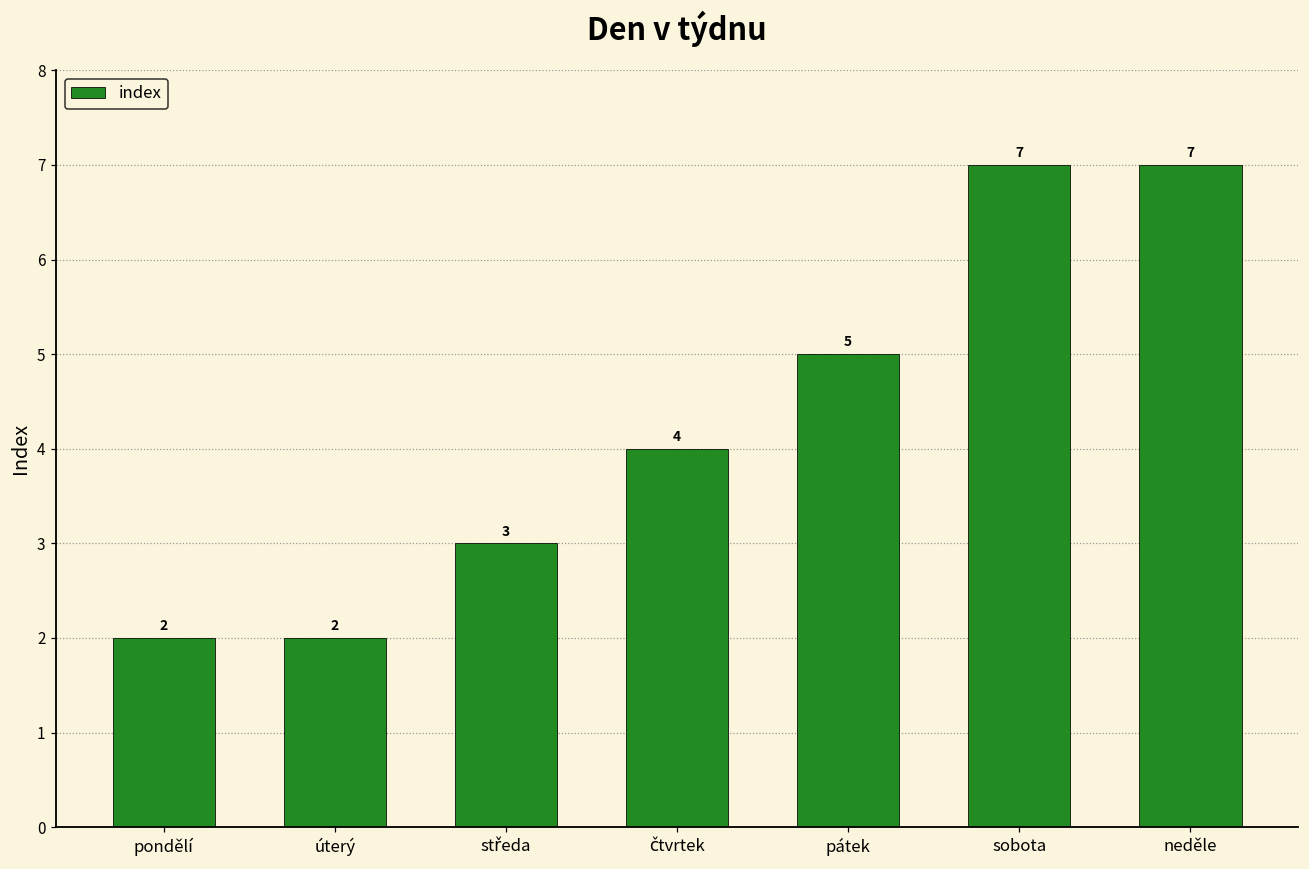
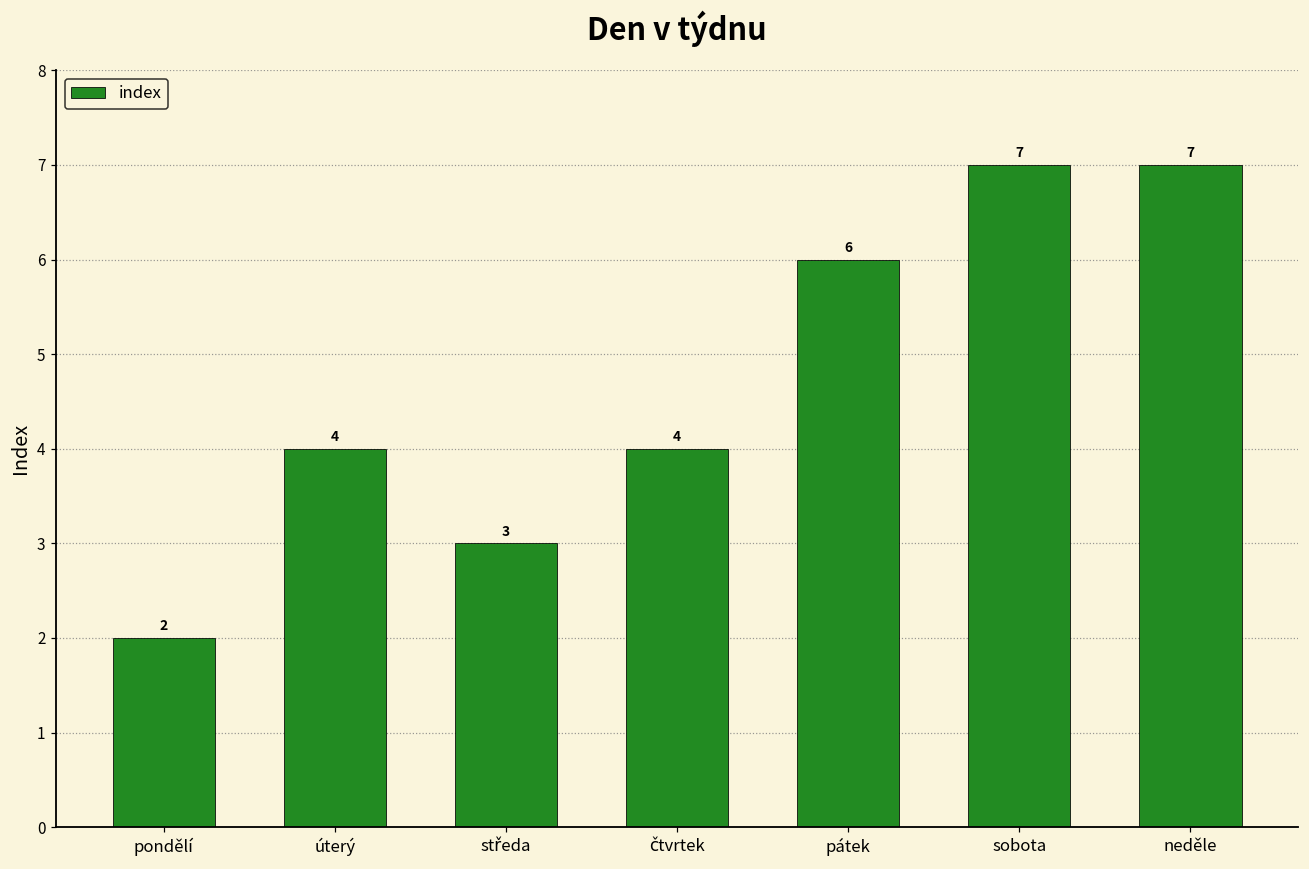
úterý: 2 -> 4
pátek: 5 -> 6
